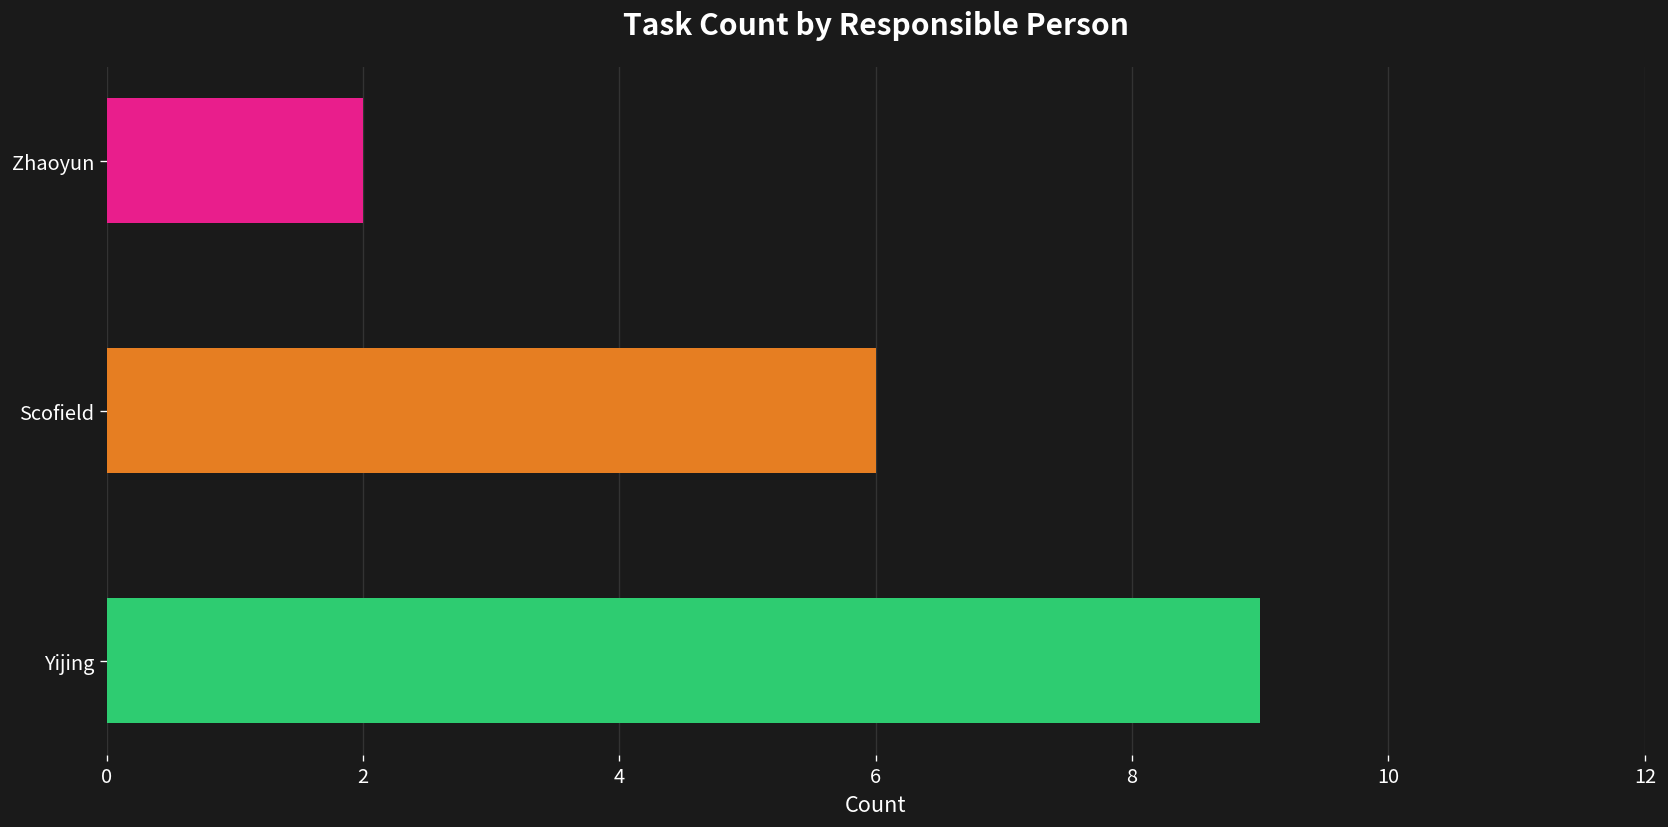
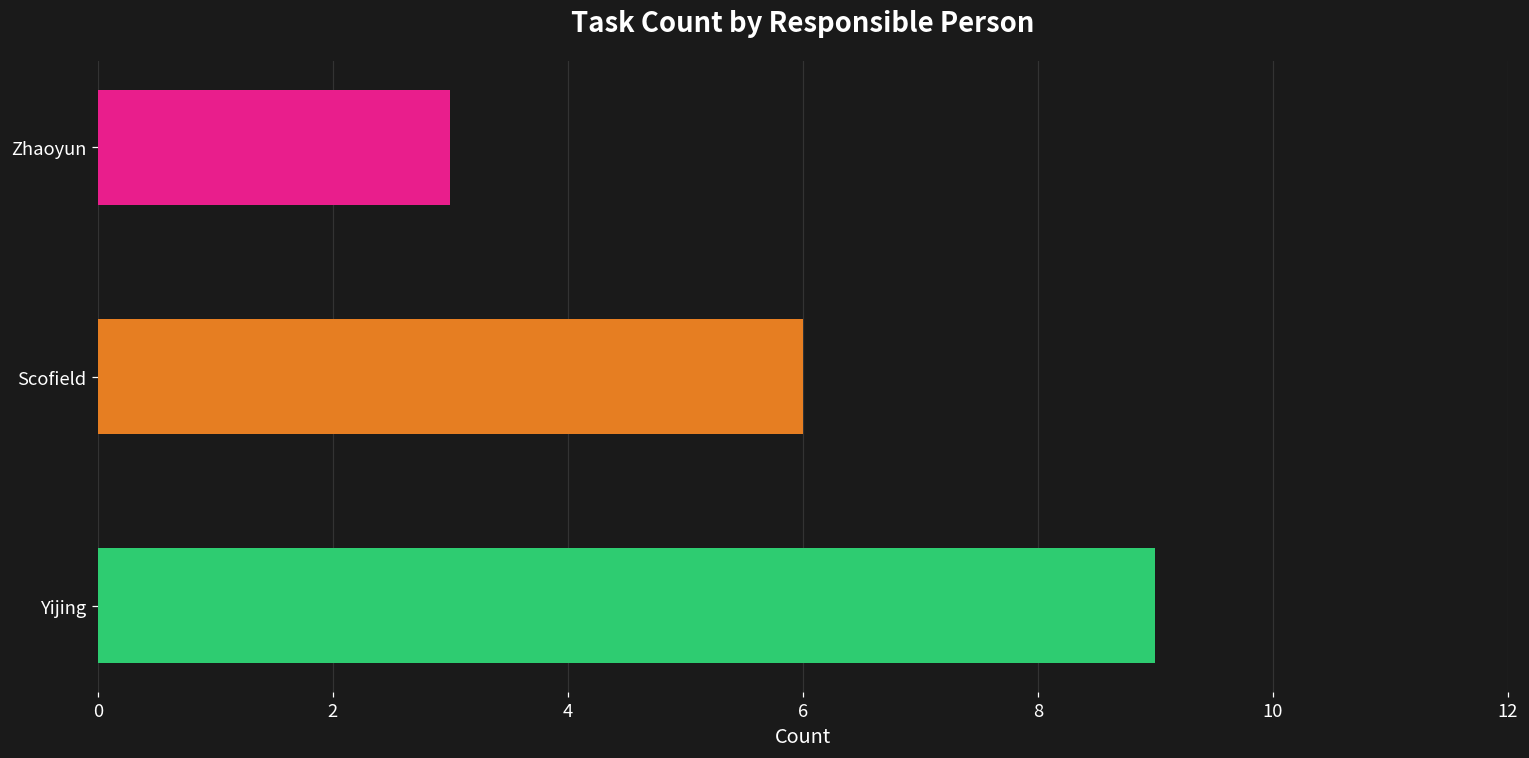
Zhaoyun: 2 -> 3
